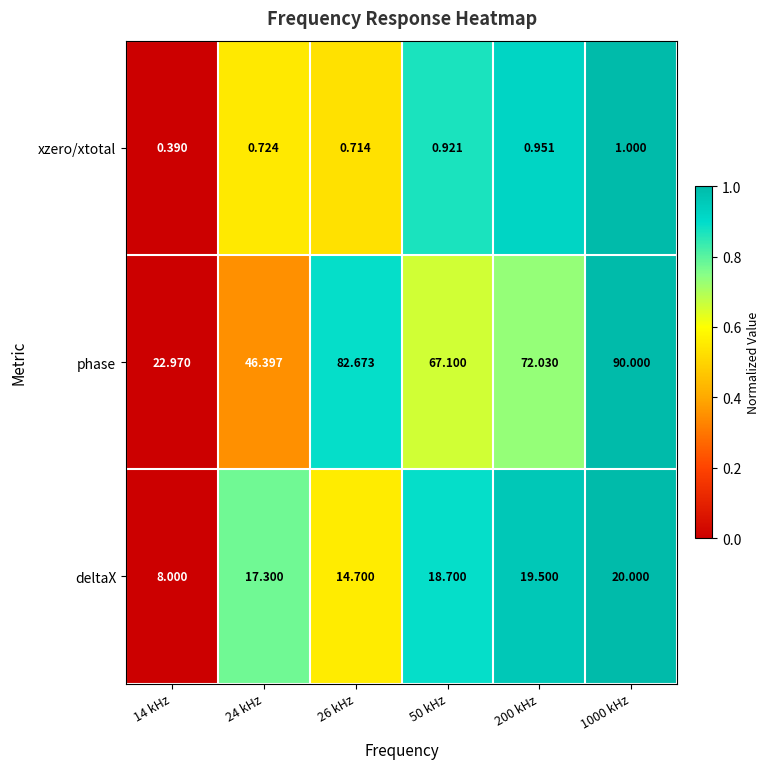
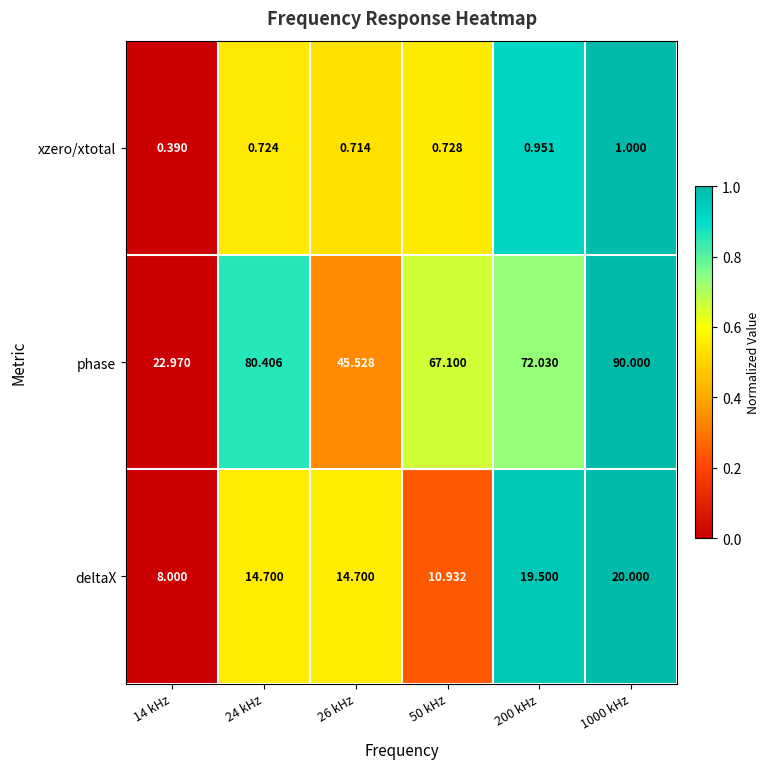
xzero/xtotal, 50 kHz: 0.921 -> 0.728
phase, 24 kHz: 46.397 -> 80.406
phase, 26 kHz: 82.673 -> 45.528
deltaX, 24 kHz: 17.300 -> 14.700
deltaX, 50 kHz: 18.700 -> 10.932
